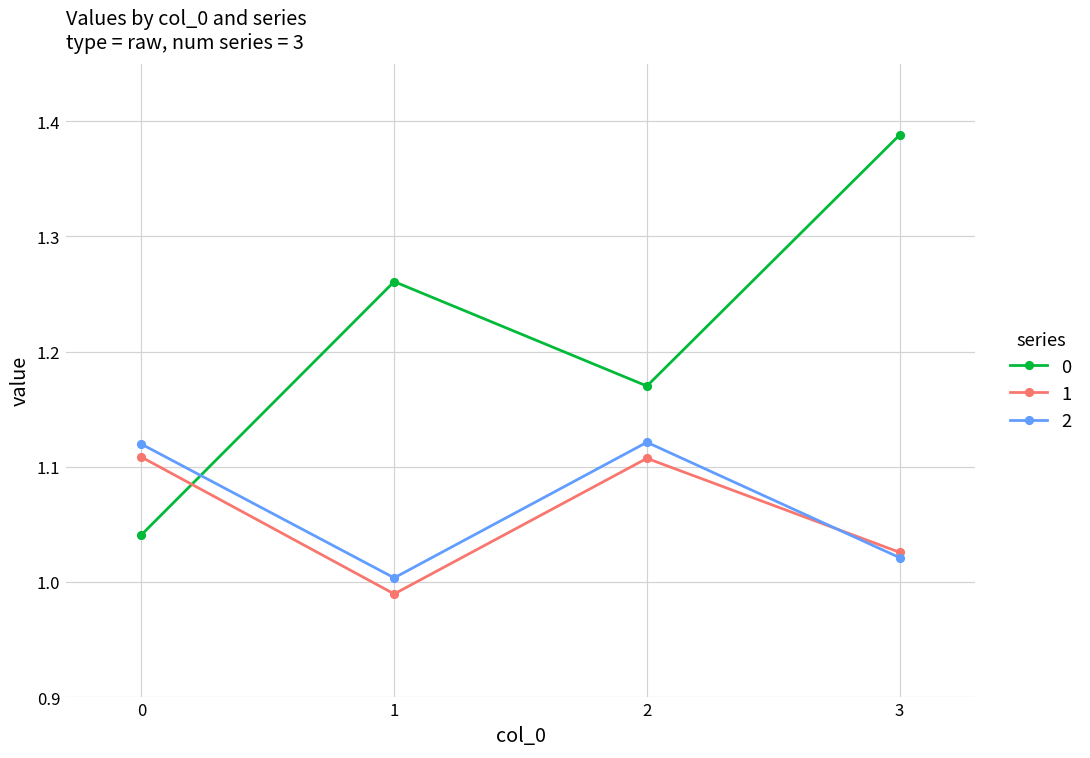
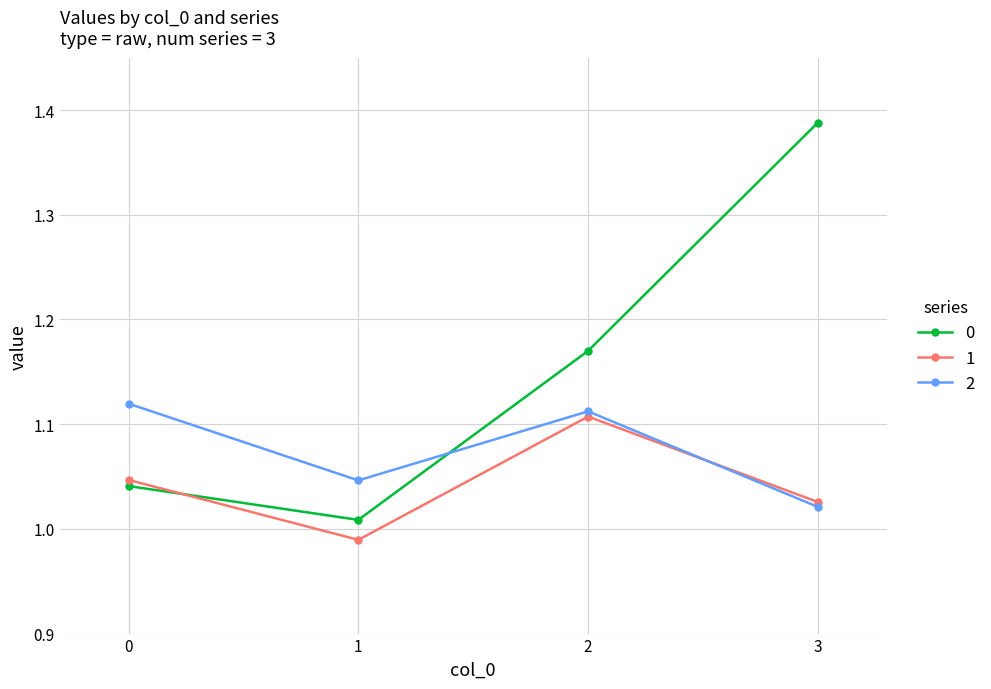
1, 0: 1.108 -> 1.047
0, 1: 1.261 -> 1.009
2, 1: 1.003 -> 1.046
2, 2: 1.121 -> 1.112
